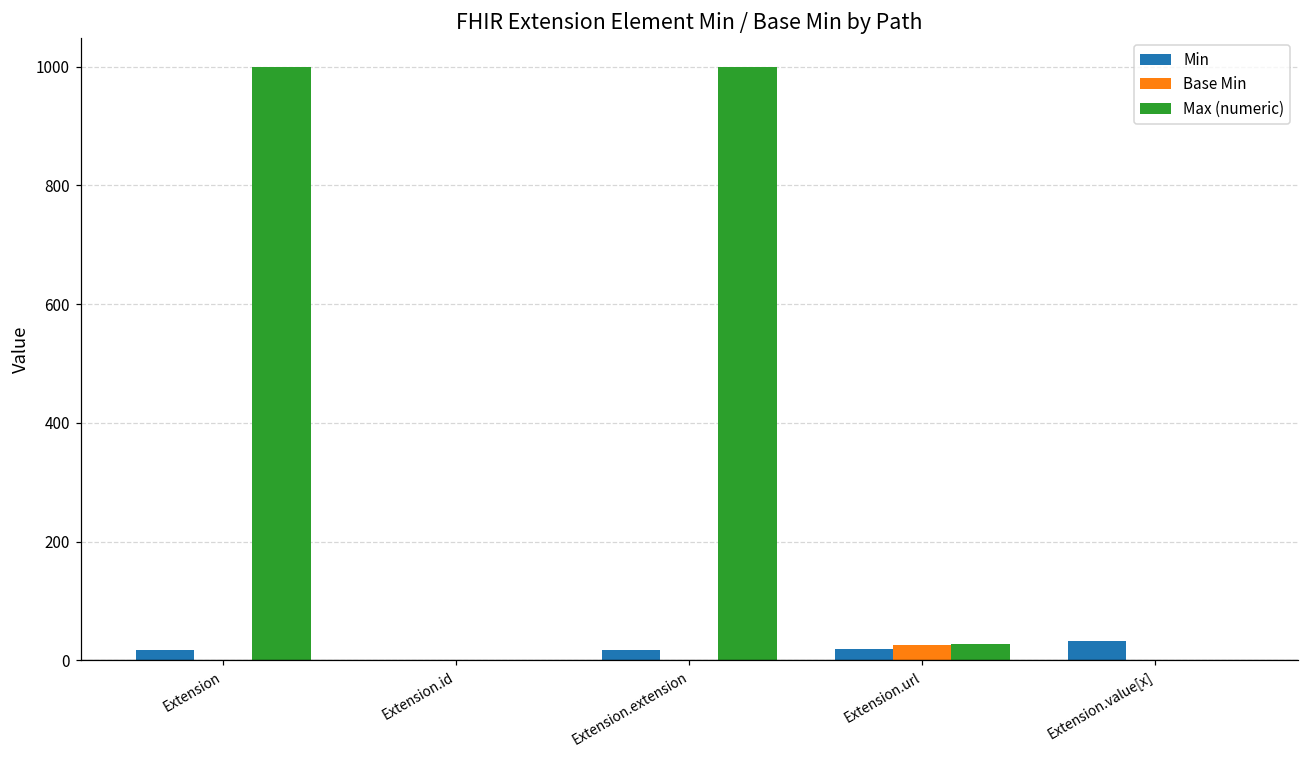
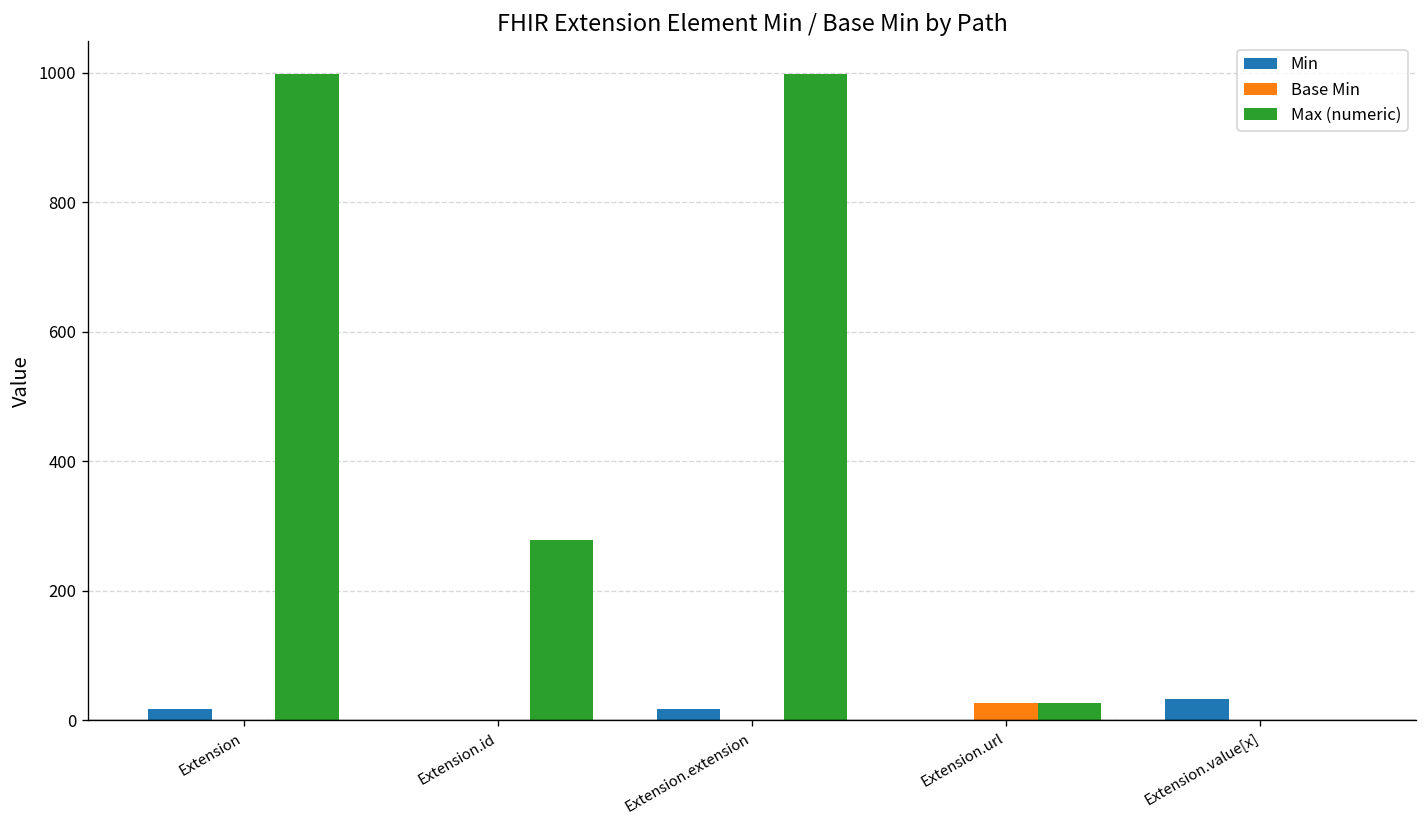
Max (numeric), Extension.id: 0 -> 280
Min, Extension.url: 20 -> 0
